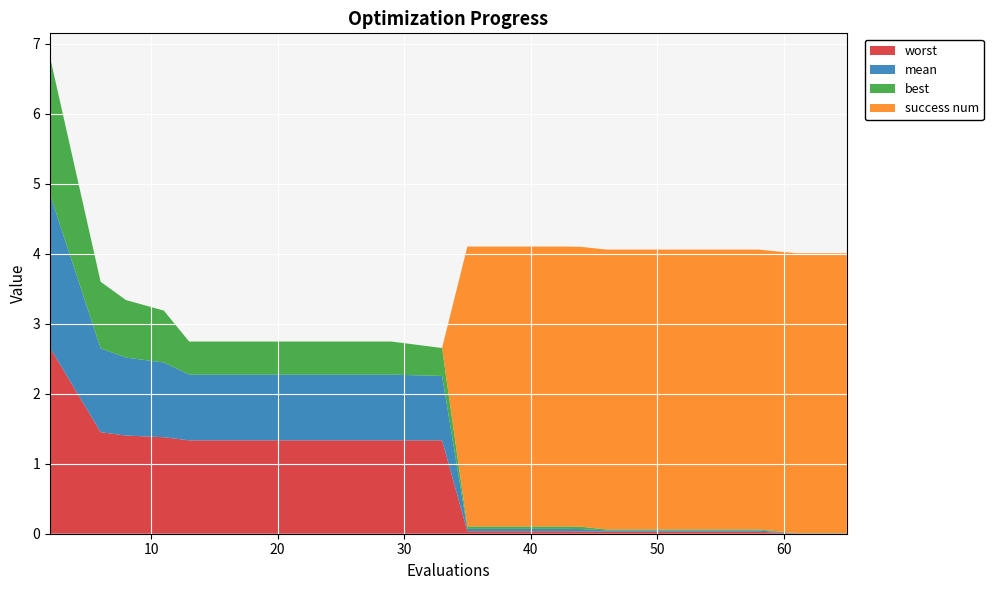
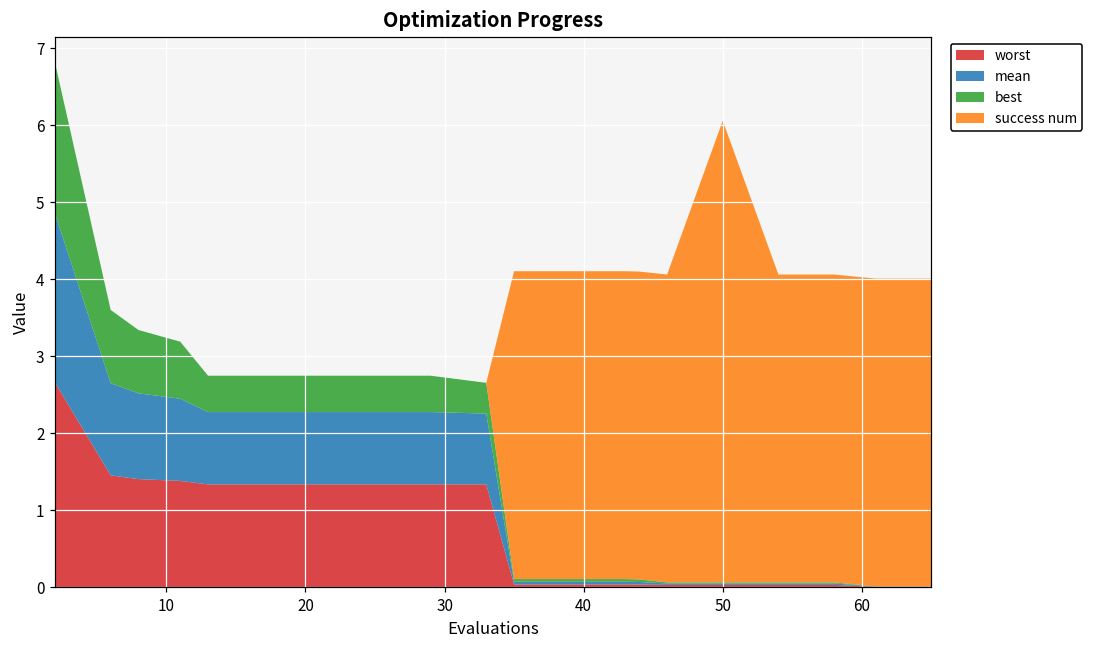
success num, 50: 4 -> 6
